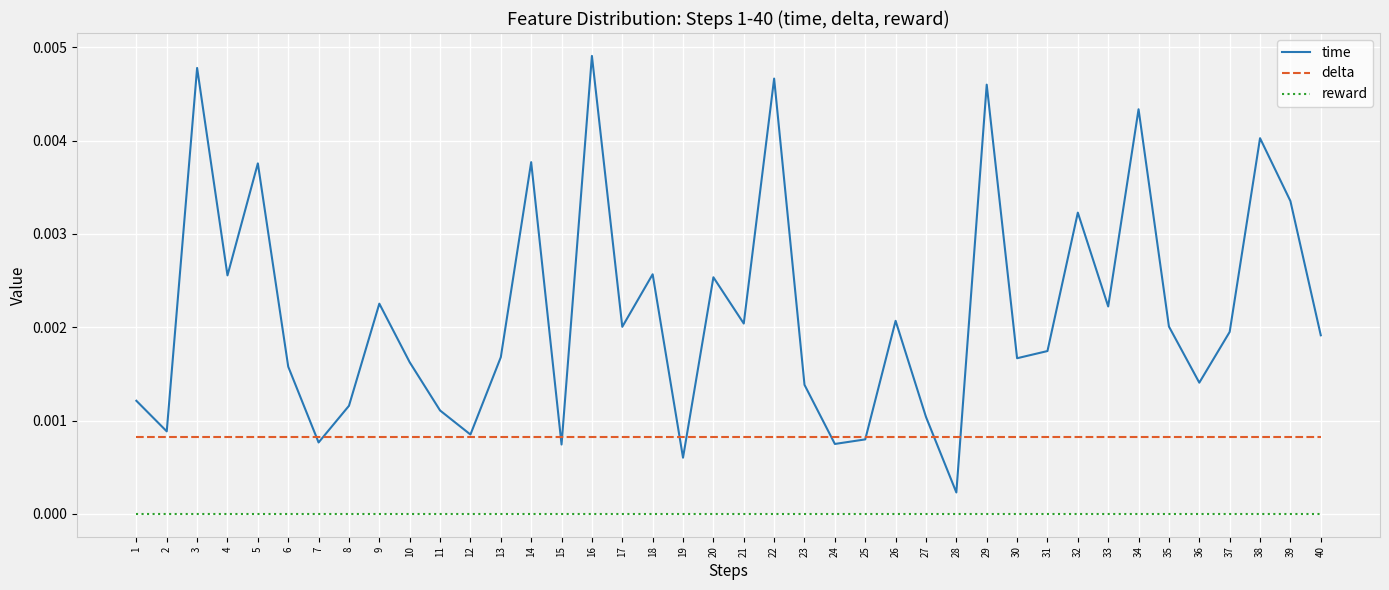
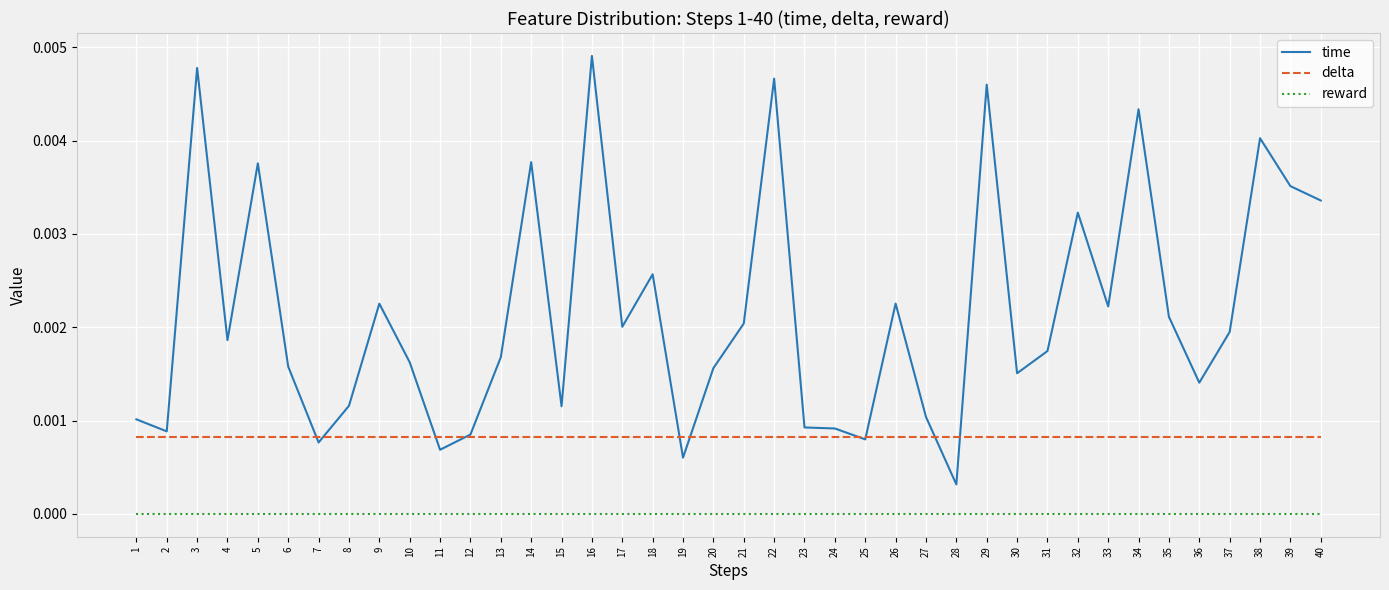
time, 1: 0.0012 -> 0.0010
time, 4: 0.0026 -> 0.0019
time, 11: 0.0011 -> 0.0007
time, 15: 0.0007 -> 0.0012
time, 20: 0.0025 -> 0.0016
time, 23: 0.0014 -> 0.0009
time, 24: 0.0007 -> 0.0009
time, 26: 0.0021 -> 0.0023
time, 28: 0.0002 -> 0.0003
time, 30: 0.0017 -> 0.0015
time, 35: 0.0020 -> 0.0021
time, 39: 0.0034 -> 0.0035
time, 40: 0.0019 -> 0.0034
